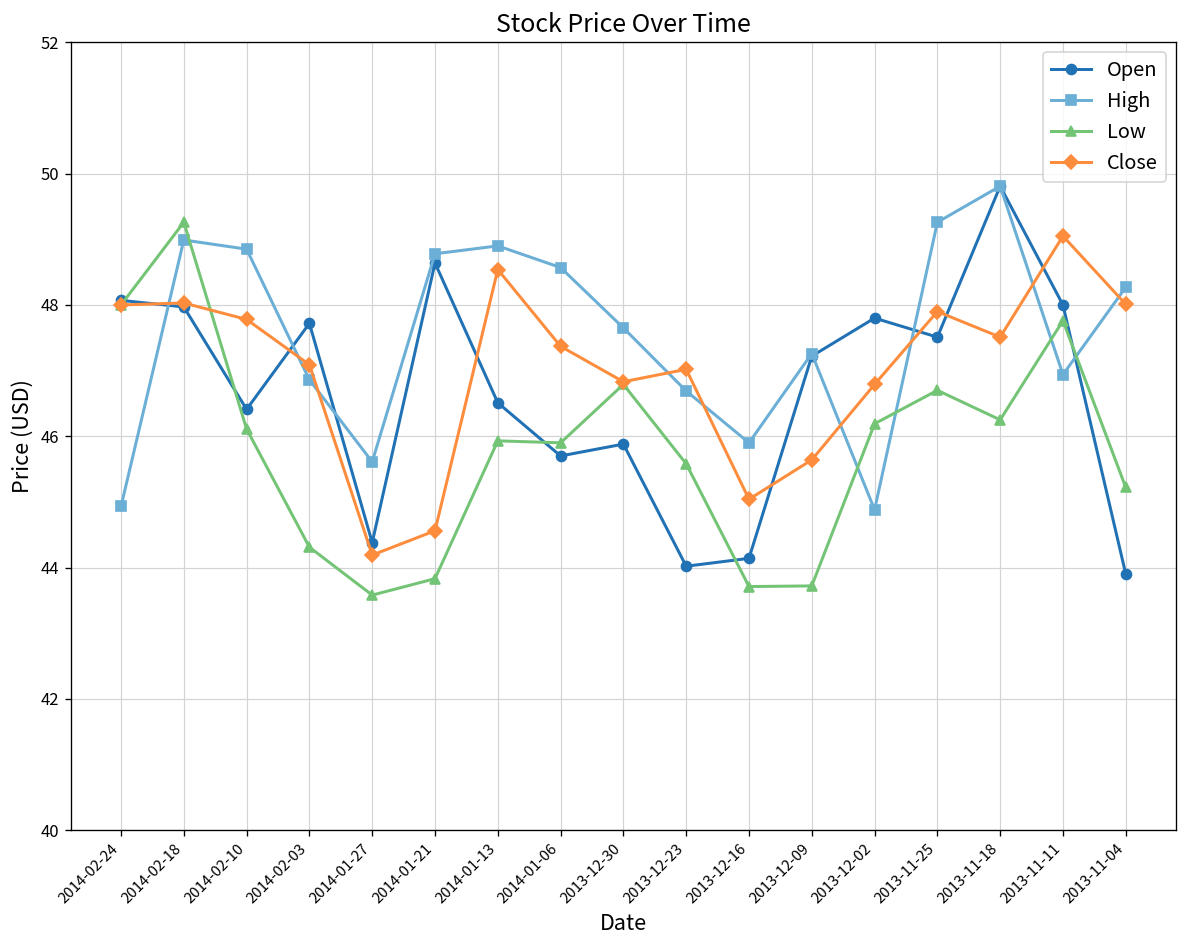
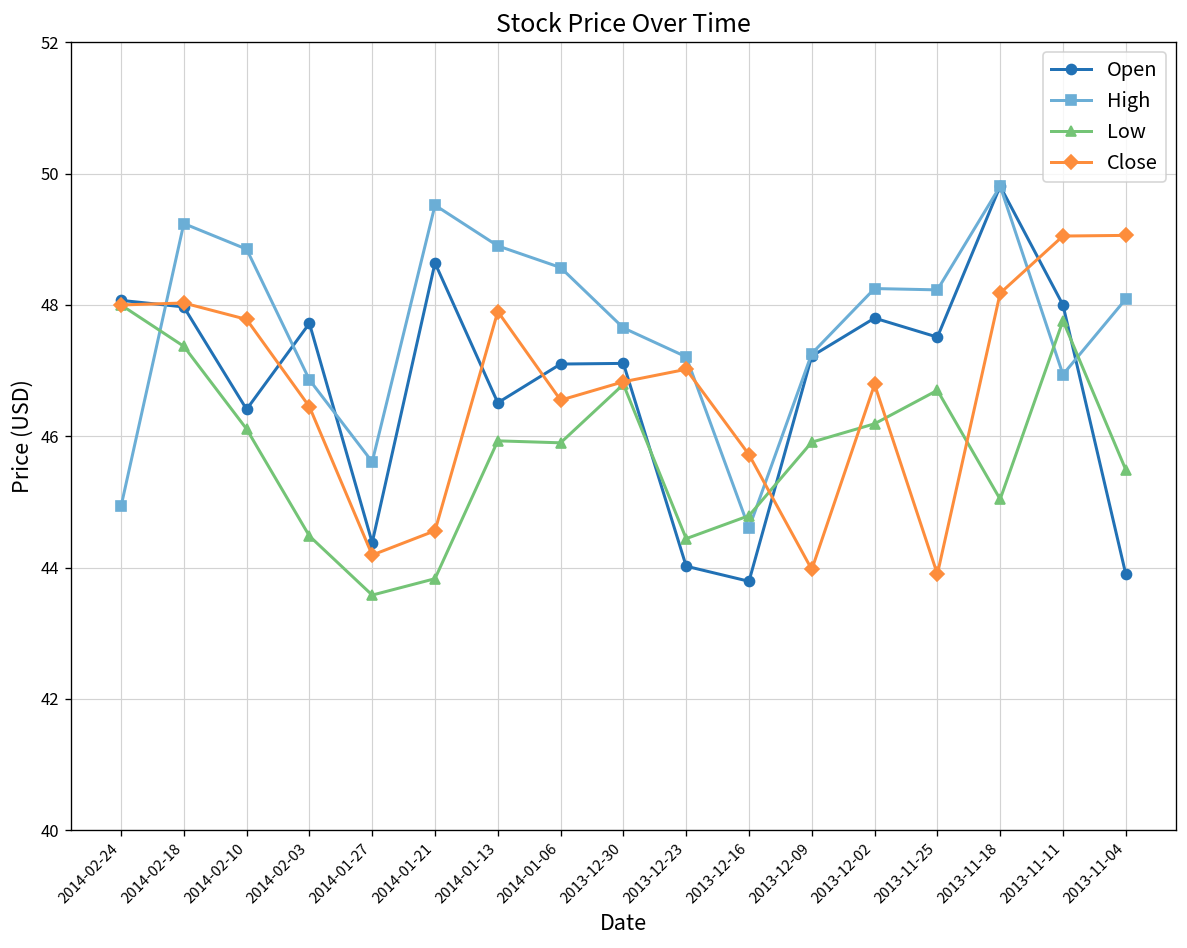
High, 2014-02-18: 49.0 -> 49.2
Low, 2014-02-18: 49.3 -> 47.4
Low, 2014-02-03: 44.3 -> 44.5
Close, 2014-02-03: 47.1 -> 46.5
High, 2014-01-21: 48.8 -> 49.5
Close, 2014-01-13: 48.5 -> 47.9
Open, 2014-01-06: 45.7 -> 47.1
Close, 2014-01-06: 47.4 -> 46.6
Open, 2013-12-30: 45.9 -> 47.1
High, 2013-12-23: 46.7 -> 47.2
Low, 2013-12-23: 45.6 -> 44.4
Open, 2013-12-16: 44.1 -> 43.8
High, 2013-12-16: 45.9 -> 44.6
Low, 2013-12-16: 43.7 -> 44.8
Close, 2013-12-16: 45.0 -> 45.7
Low, 2013-12-09: 43.7 -> 45.9
Close, 2013-12-09: 45.6 -> 44.0
High, 2013-12-02: 44.9 -> 48.3
High, 2013-11-25: 49.3 -> 48.2
Close, 2013-11-25: 47.9 -> 43.9
Low, 2013-11-18: 46.3 -> 45.0
Close, 2013-11-18: 47.5 -> 48.2
High, 2013-11-04: 48.3 -> 48.1
Low, 2013-11-04: 45.2 -> 45.5
Close, 2013-11-04: 48.0 -> 49.1
